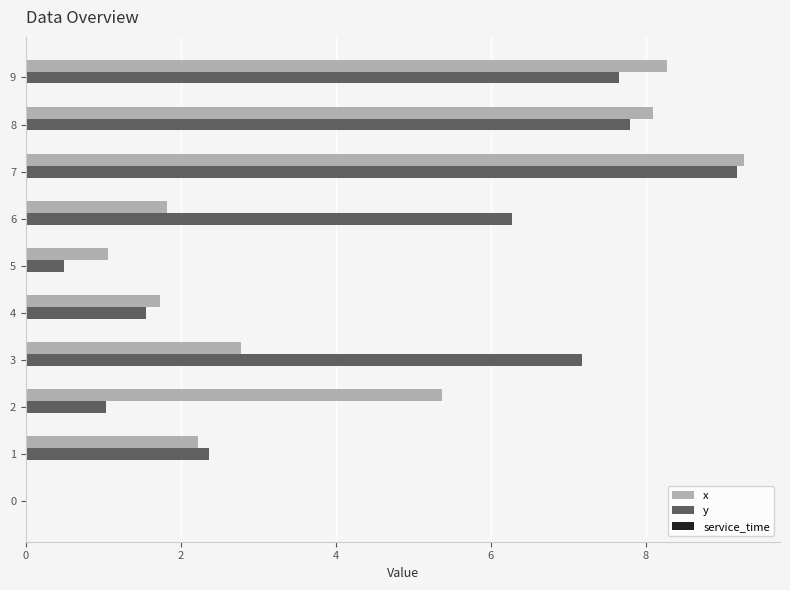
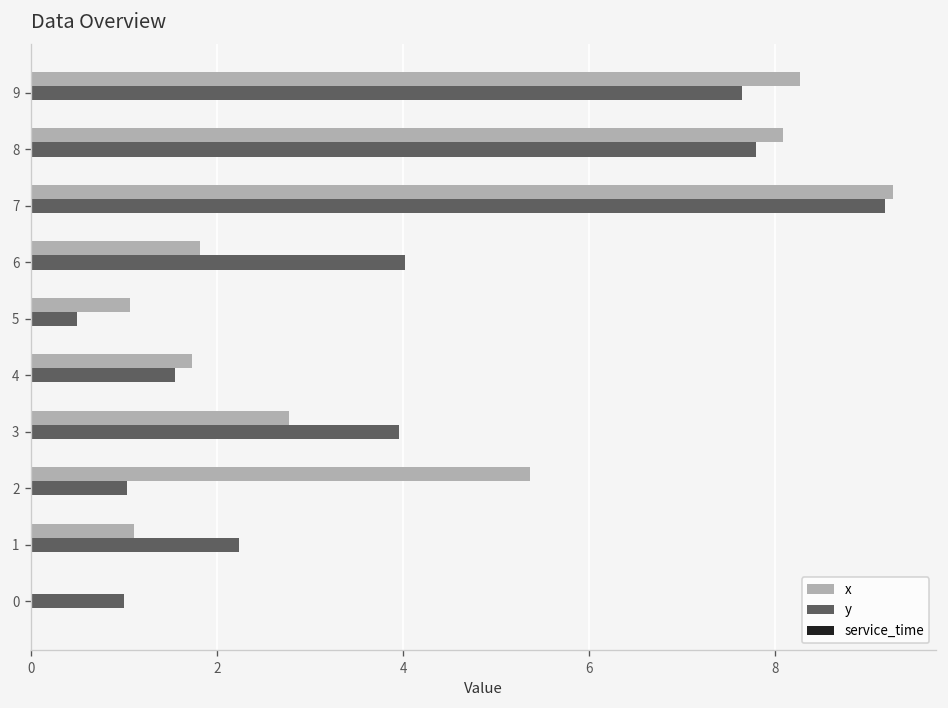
y, 6: 6.3 -> 4.0
y, 3: 7.2 -> 4.0
x, 1: 2.2 -> 1.1
y, 1: 2.4 -> 2.2
y, 0: 0 -> 1
